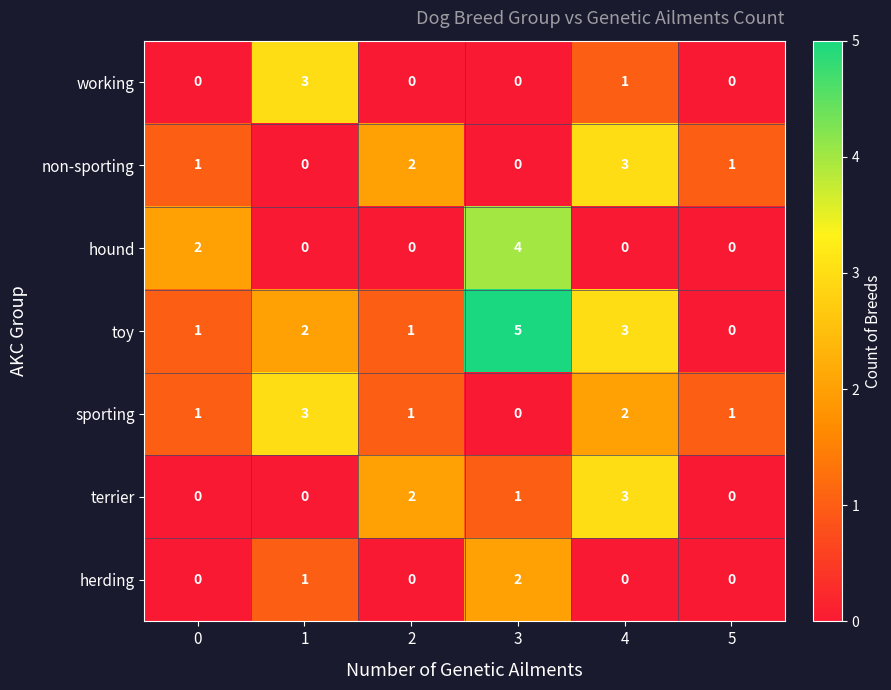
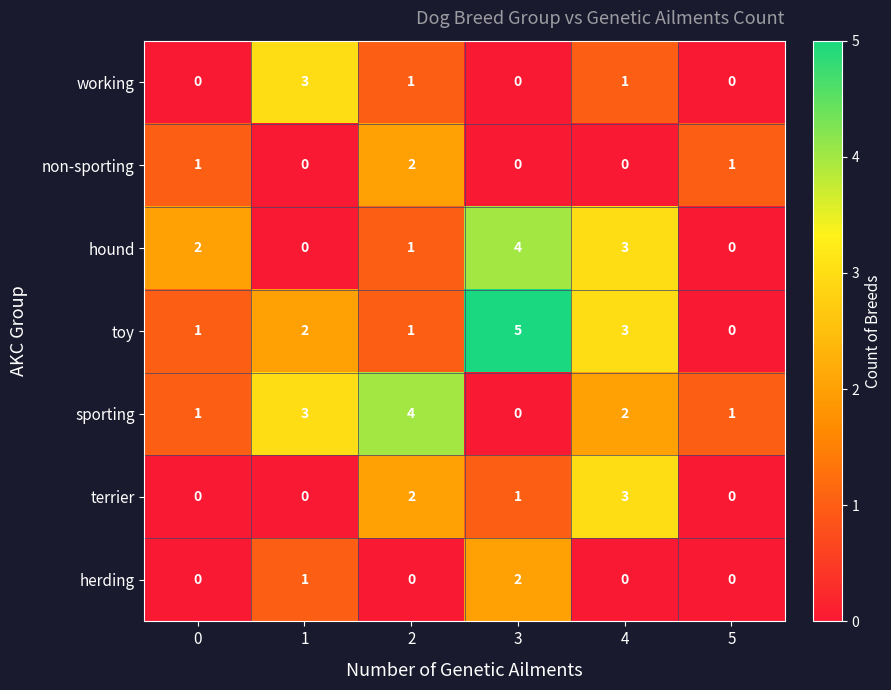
working, 2: 0 -> 1
non-sporting, 4: 3 -> 0
hound, 2: 0 -> 1
hound, 4: 0 -> 3
sporting, 2: 1 -> 4
